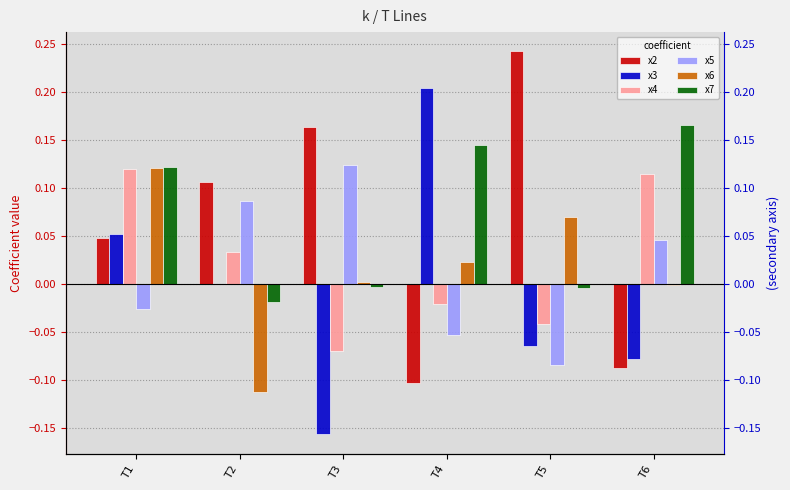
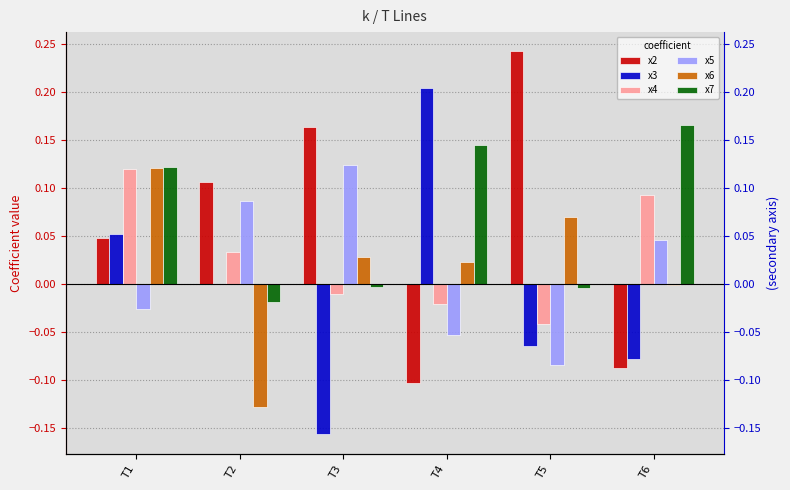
x6, T2: -0.11 -> -0.13
x4, T3: -0.07 -> -0.01
x6, T3: 0.00 -> 0.03
x4, T6: 0.12 -> 0.09
